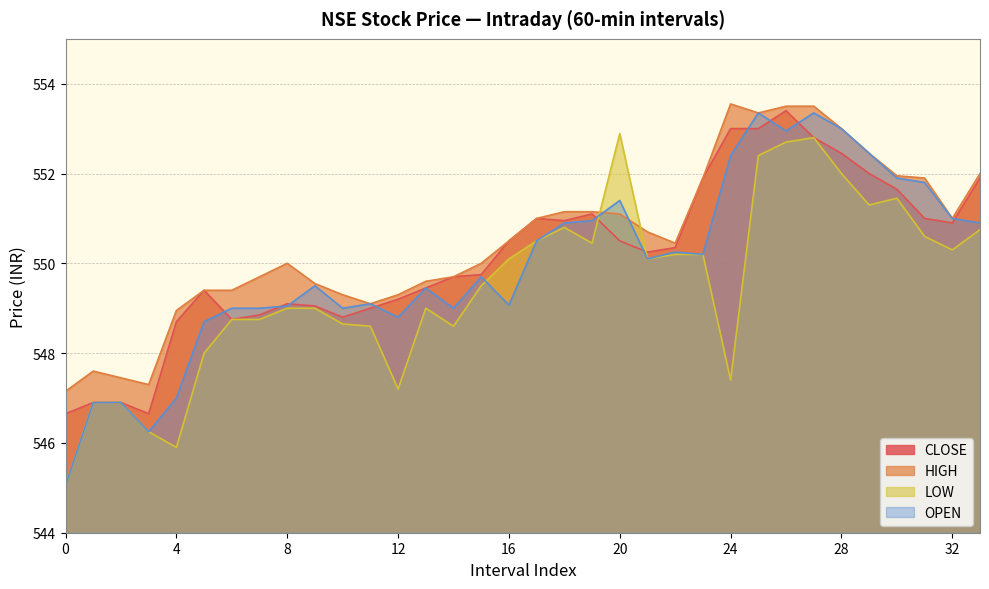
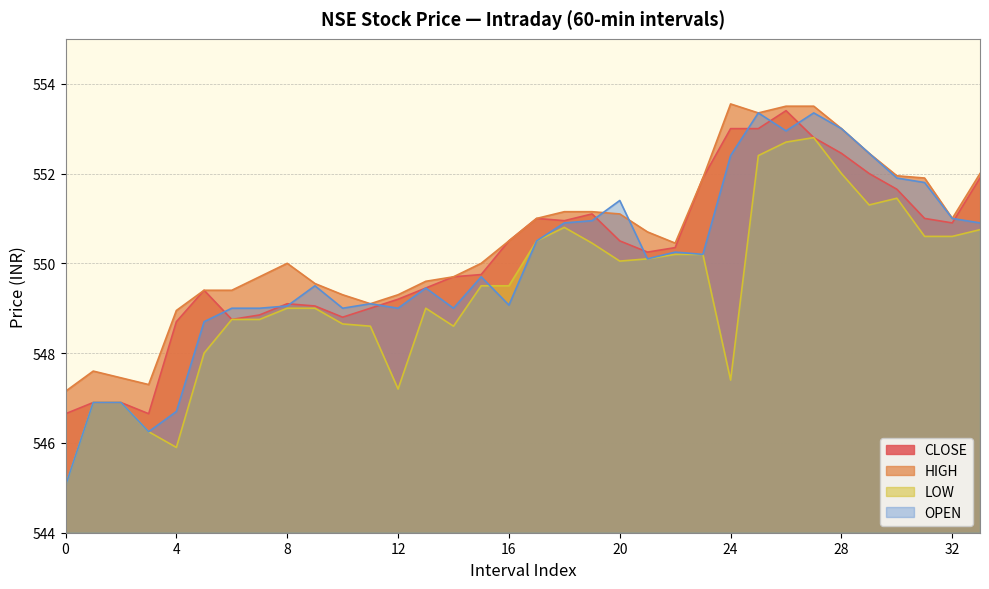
OPEN, 4: 547.0 -> 546.7
OPEN, 12: 548.8 -> 549.0
LOW, 16: 550.1 -> 549.5
LOW, 20: 552.9 -> 550.1
LOW, 32: 550.3 -> 550.6
